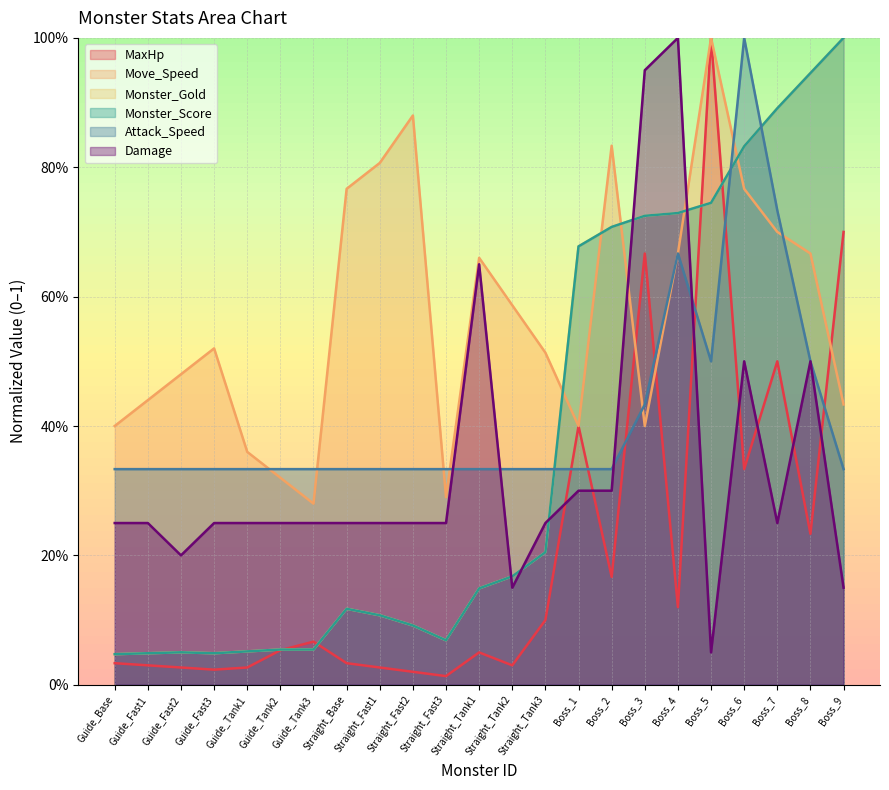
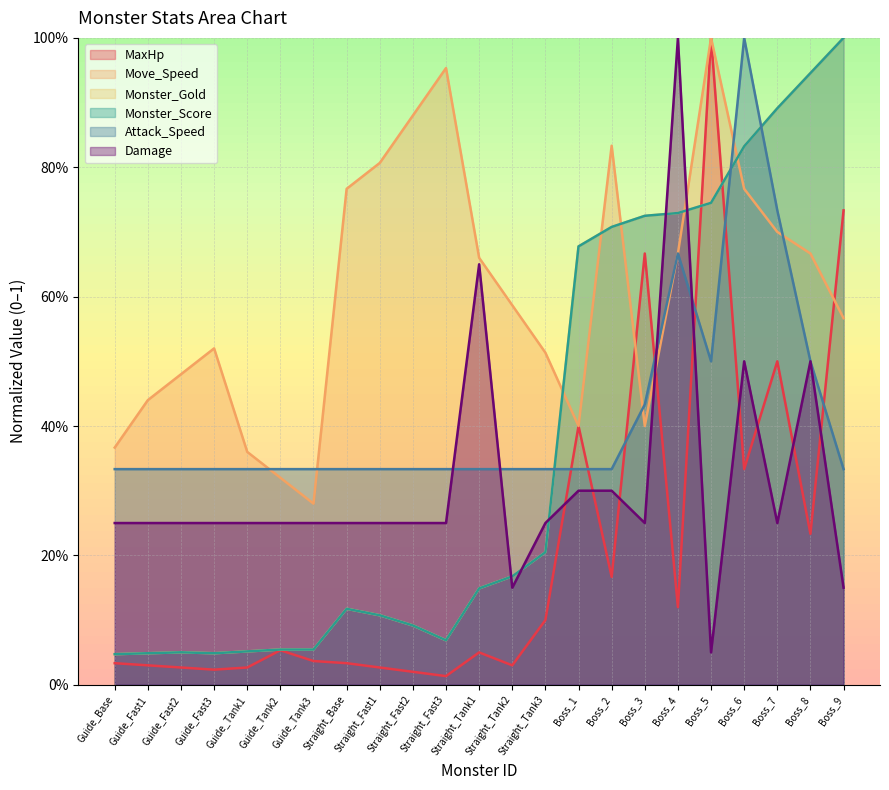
Move_Speed, Guide_Base: 40% -> 37%
Damage, Guide_Fast2: 20% -> 25%
MaxHp, Guide_Tank3: 7% -> 4%
Move_Speed, Straight_Fast3: 29% -> 95%
Damage, Boss_3: 95% -> 25%
MaxHp, Boss_9: 70% -> 73%
Move_Speed, Boss_9: 43% -> 57%
